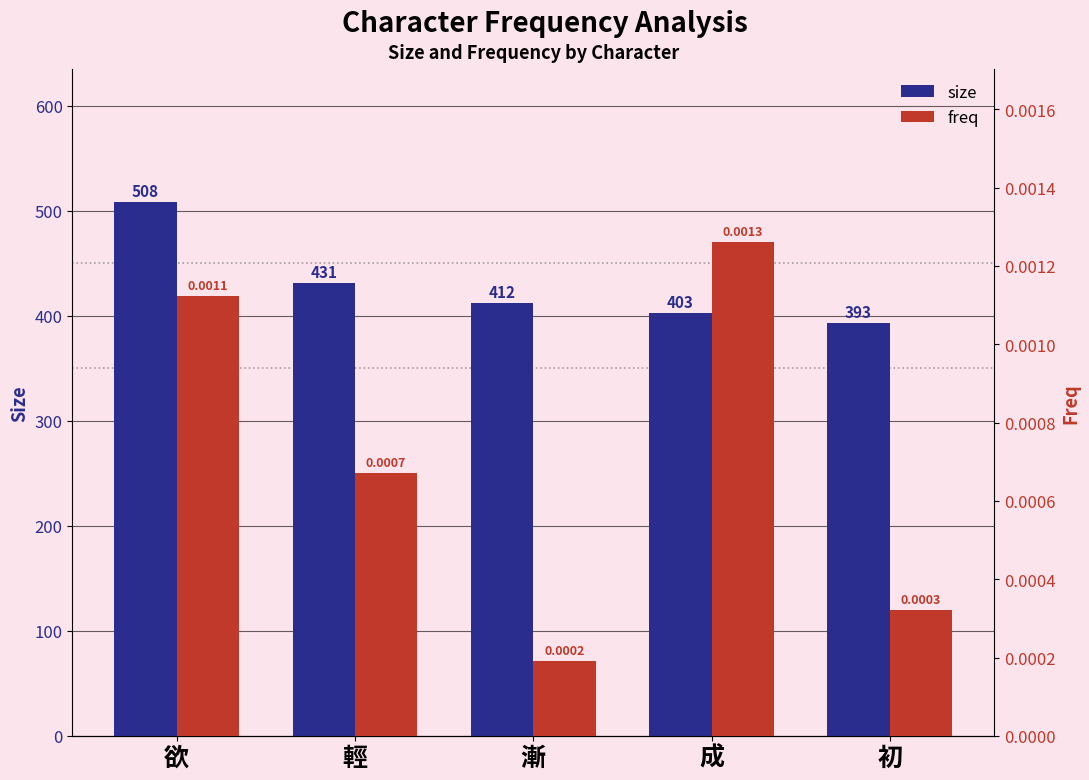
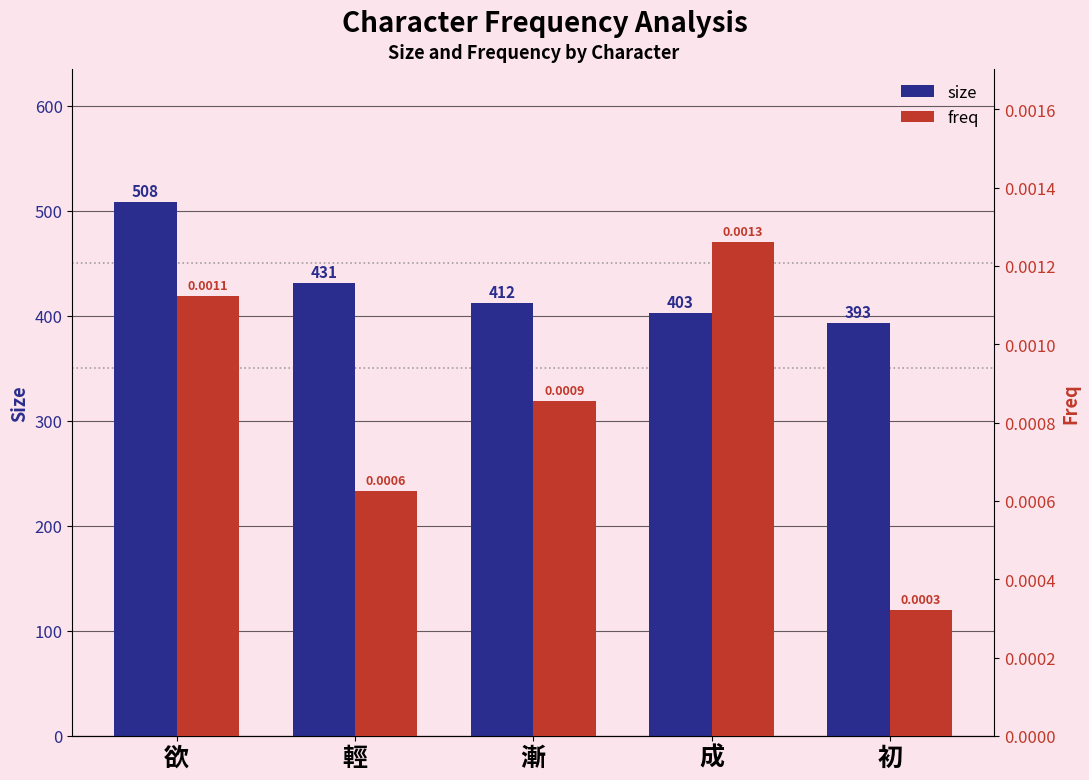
freq, 輕: 0.0007 -> 0.0006
freq, 漸: 0.0002 -> 0.0009
